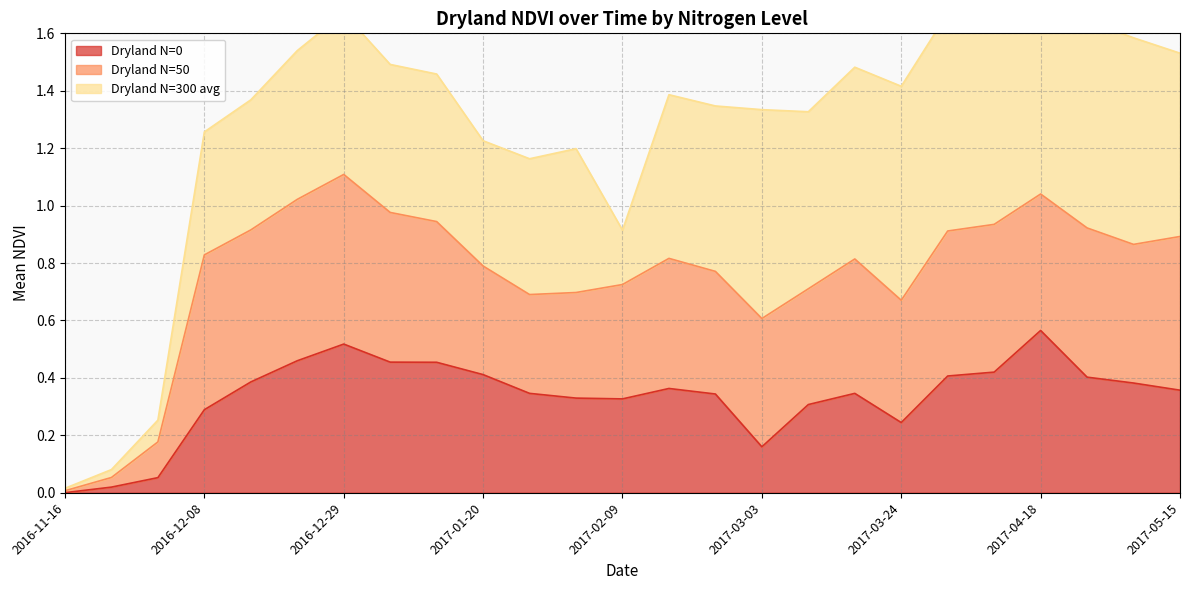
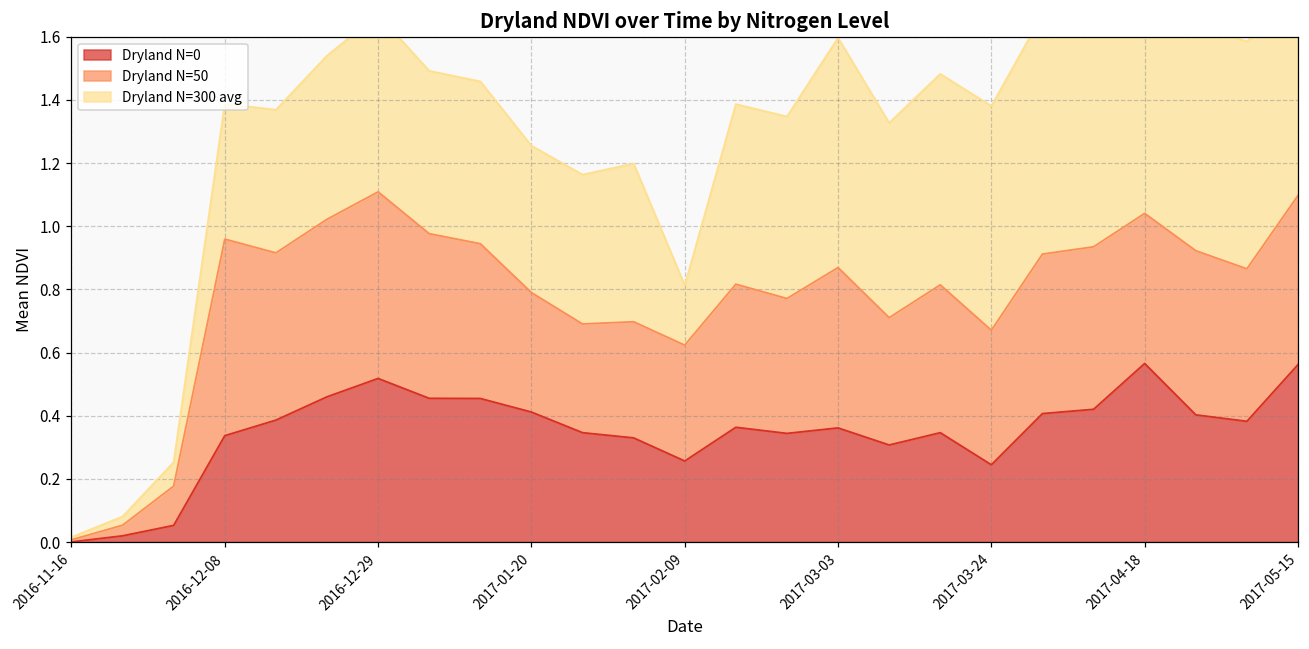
Dryland N=0, 2016-12-08: 0.29 -> 0.34
Dryland N=50, 2016-12-08: 0.54 -> 0.62
Dryland N=300 avg, 2017-01-20: 0.44 -> 0.47
Dryland N=0, 2017-02-09: 0.33 -> 0.26
Dryland N=50, 2017-02-09: 0.40 -> 0.37
Dryland N=0, 2017-03-03: 0.16 -> 0.36
Dryland N=50, 2017-03-03: 0.45 -> 0.51
Dryland N=300 avg, 2017-03-24: 0.75 -> 0.71
Dryland N=0, 2017-05-15: 0.36 -> 0.56
